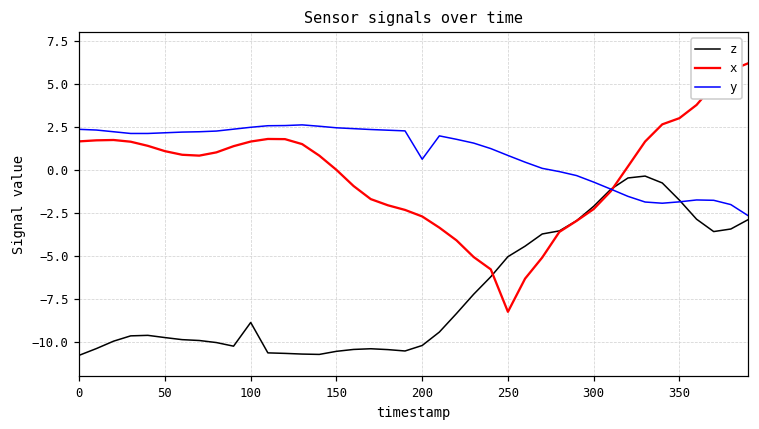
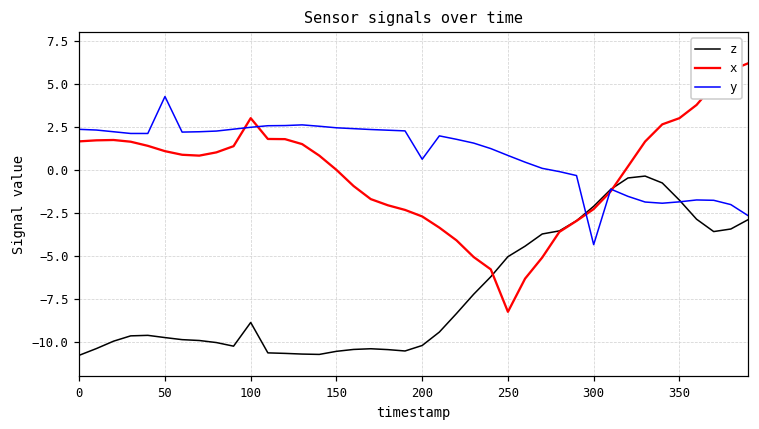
y, 50: 2.2 -> 4.3
x, 100: 1.6 -> 3.0
y, 300: -0.7 -> -4.4
